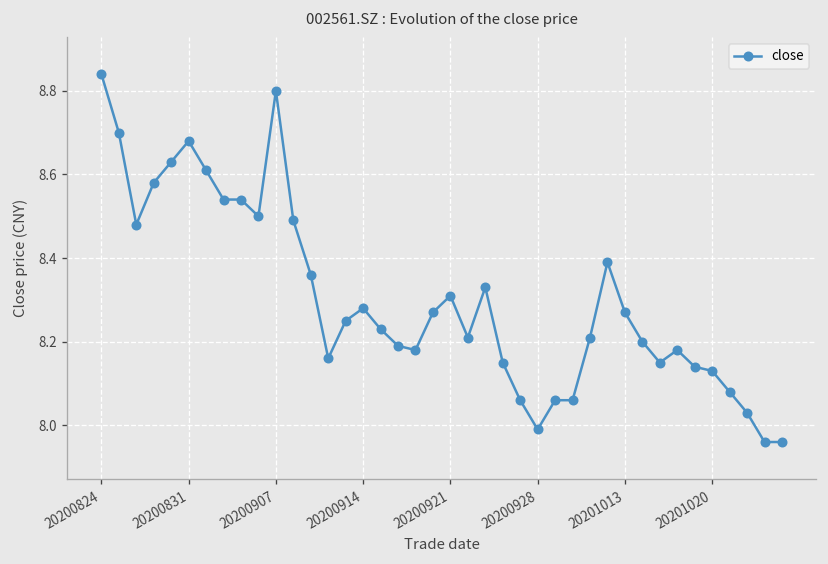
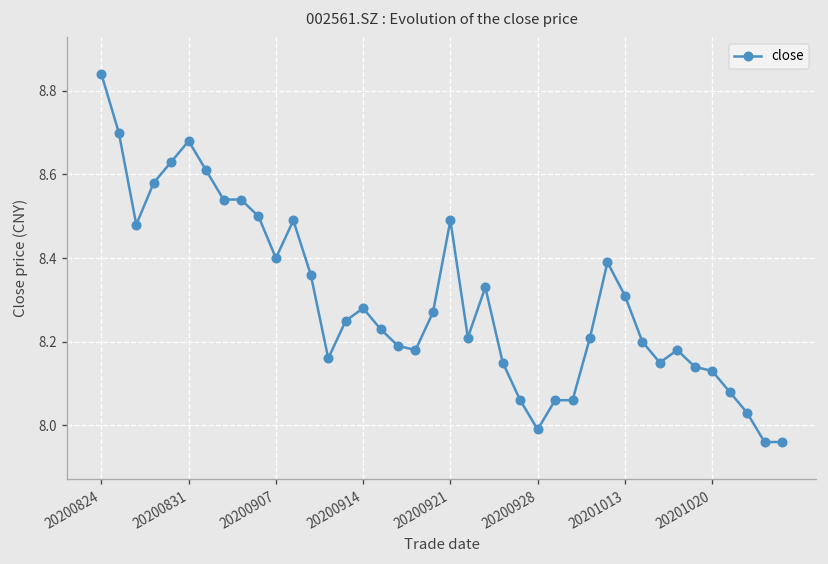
20200907: 8.8 -> 8.4
20200921: 8.31 -> 8.49
20201013: 8.27 -> 8.31
